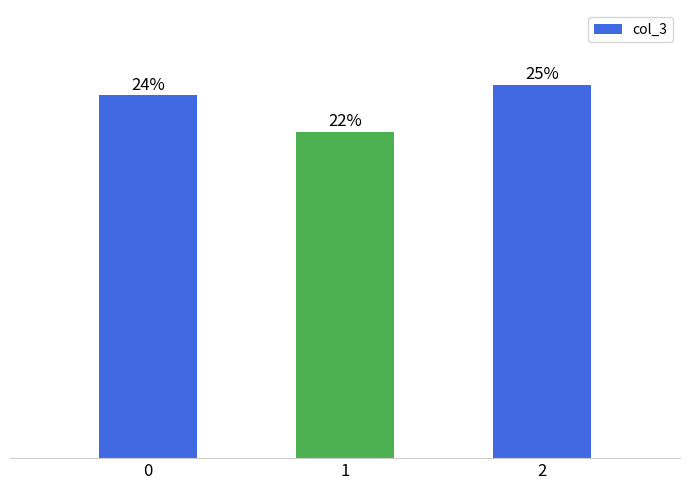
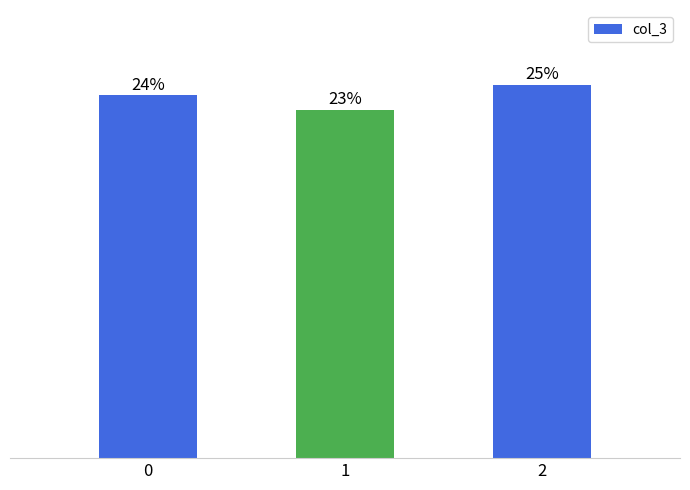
1: 22% -> 23%
